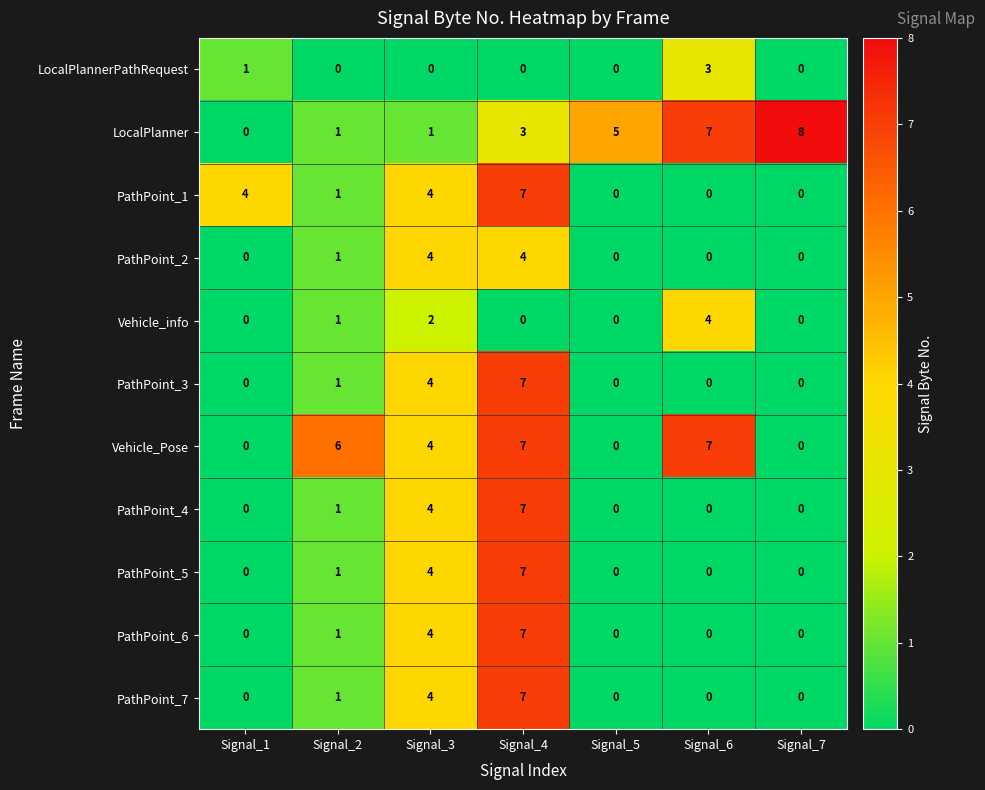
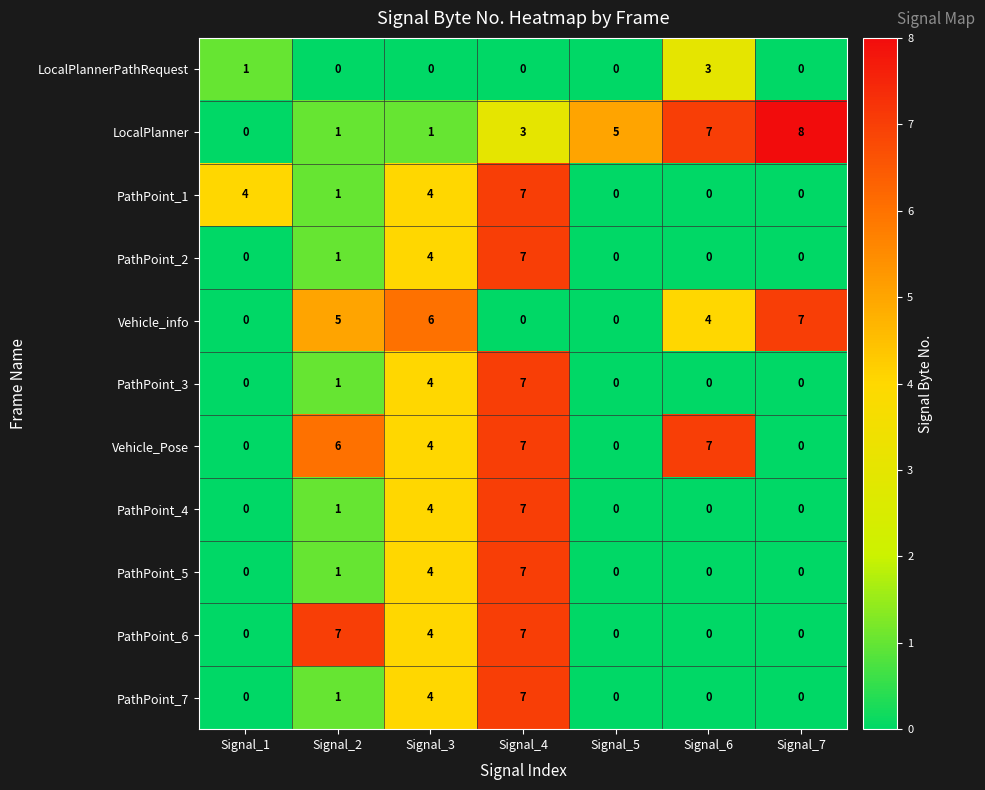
PathPoint_2, Signal_4: 4 -> 7
Vehicle_info, Signal_2: 1 -> 5
Vehicle_info, Signal_3: 2 -> 6
Vehicle_info, Signal_7: 0 -> 7
PathPoint_6, Signal_2: 1 -> 7
